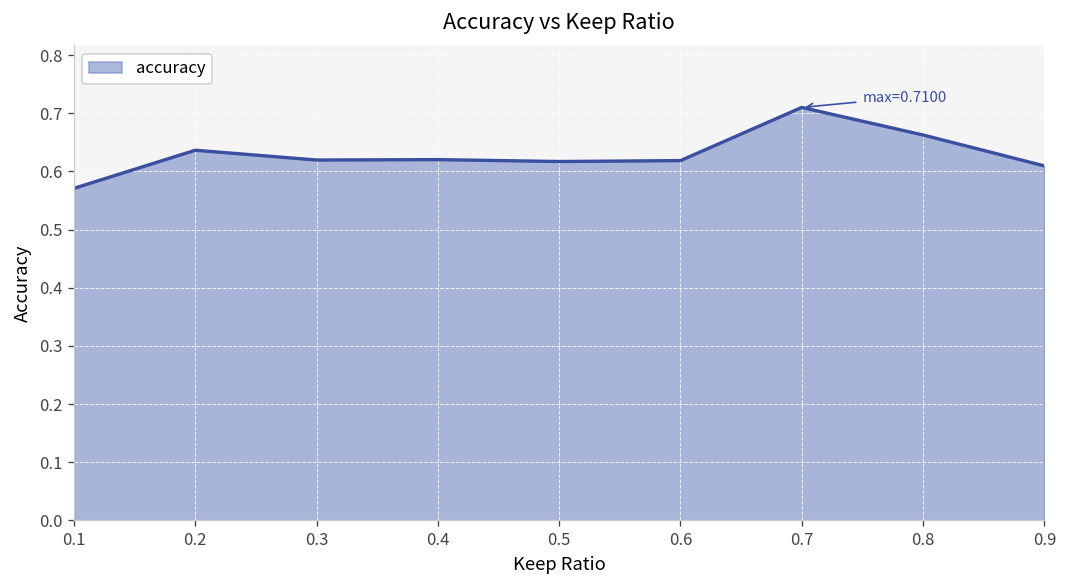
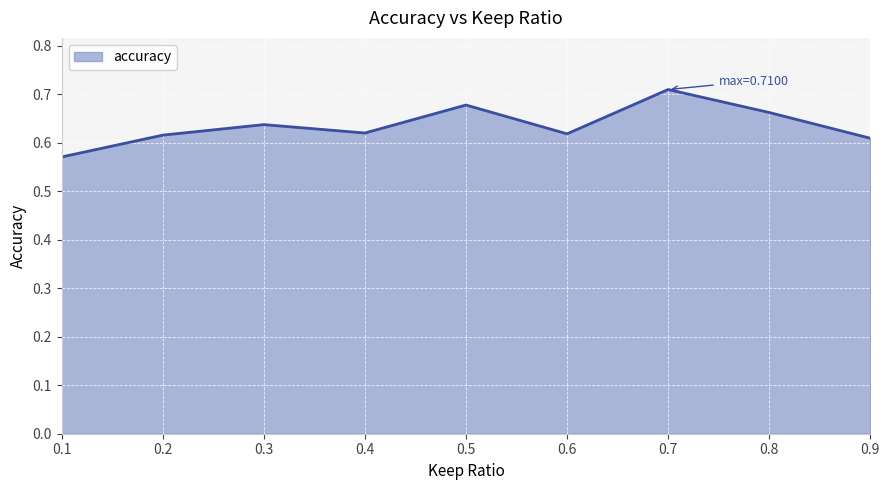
0.2: 0.64 -> 0.62
0.3: 0.62 -> 0.64
0.5: 0.62 -> 0.68
